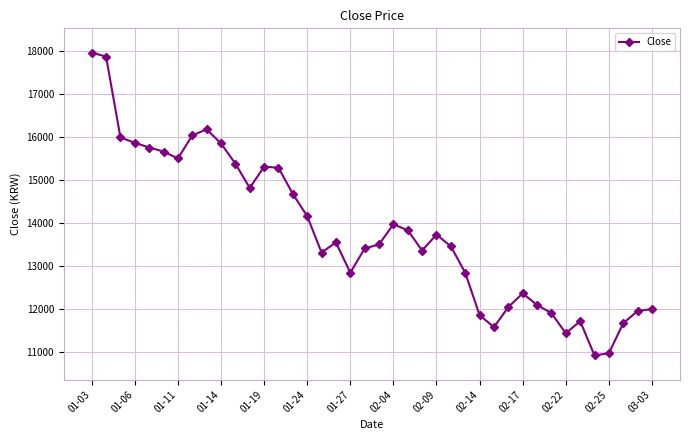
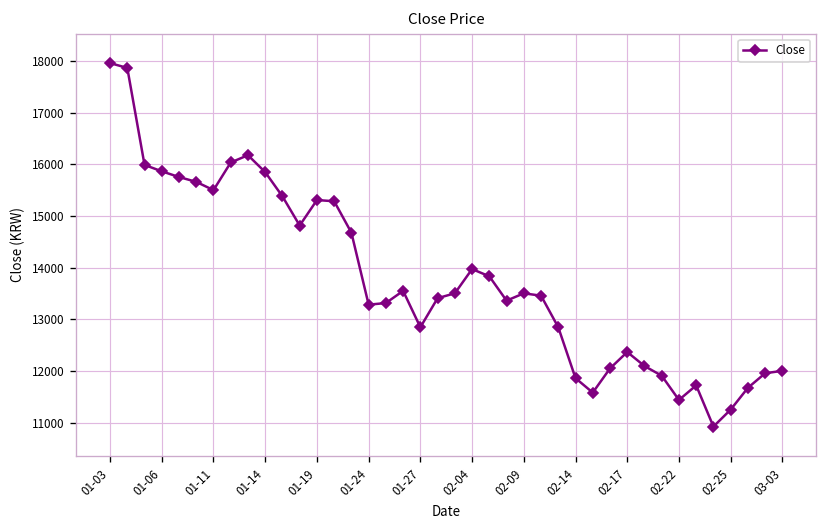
01-24: 14200 -> 13300
02-09: 13700 -> 13500
02-25: 11000 -> 11300
